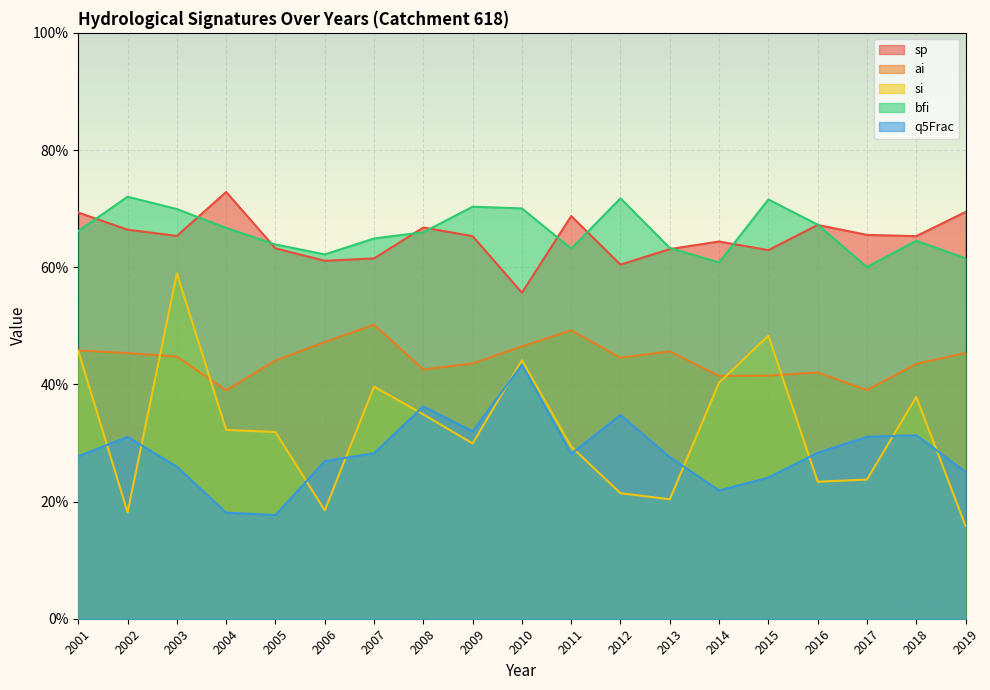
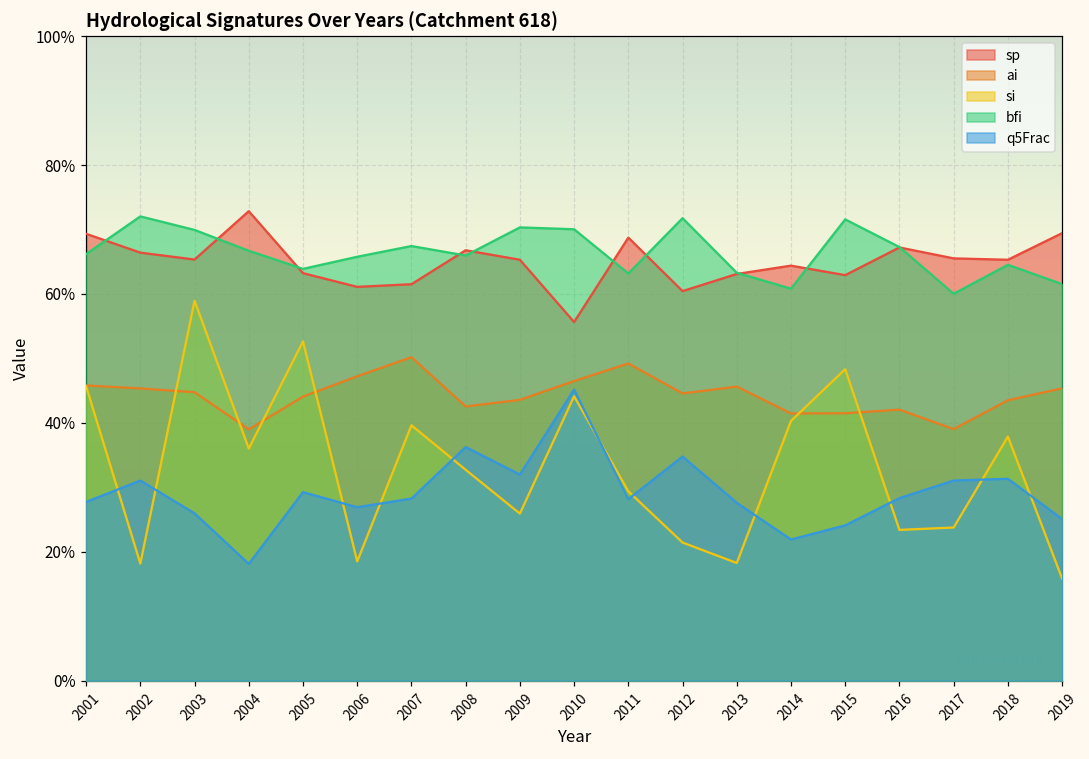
si, 2004: 32% -> 36%
si, 2005: 32% -> 53%
q5Frac, 2005: 18% -> 29%
bfi, 2006: 62% -> 66%
bfi, 2007: 65% -> 67%
si, 2008: 35% -> 33%
si, 2009: 30% -> 26%
q5Frac, 2010: 43% -> 45%
si, 2013: 20% -> 18%
